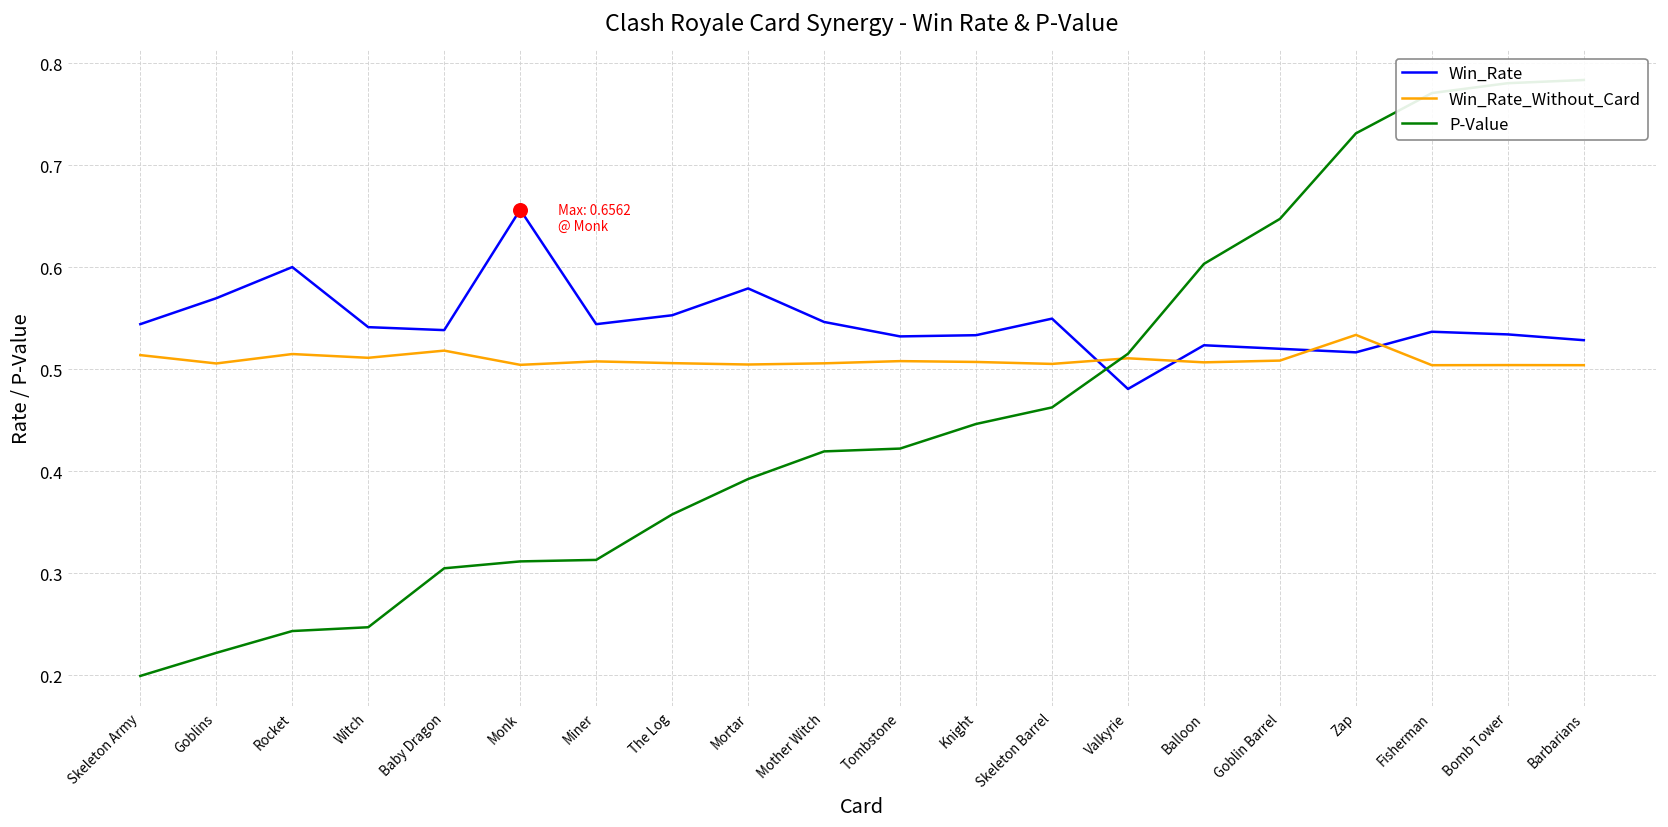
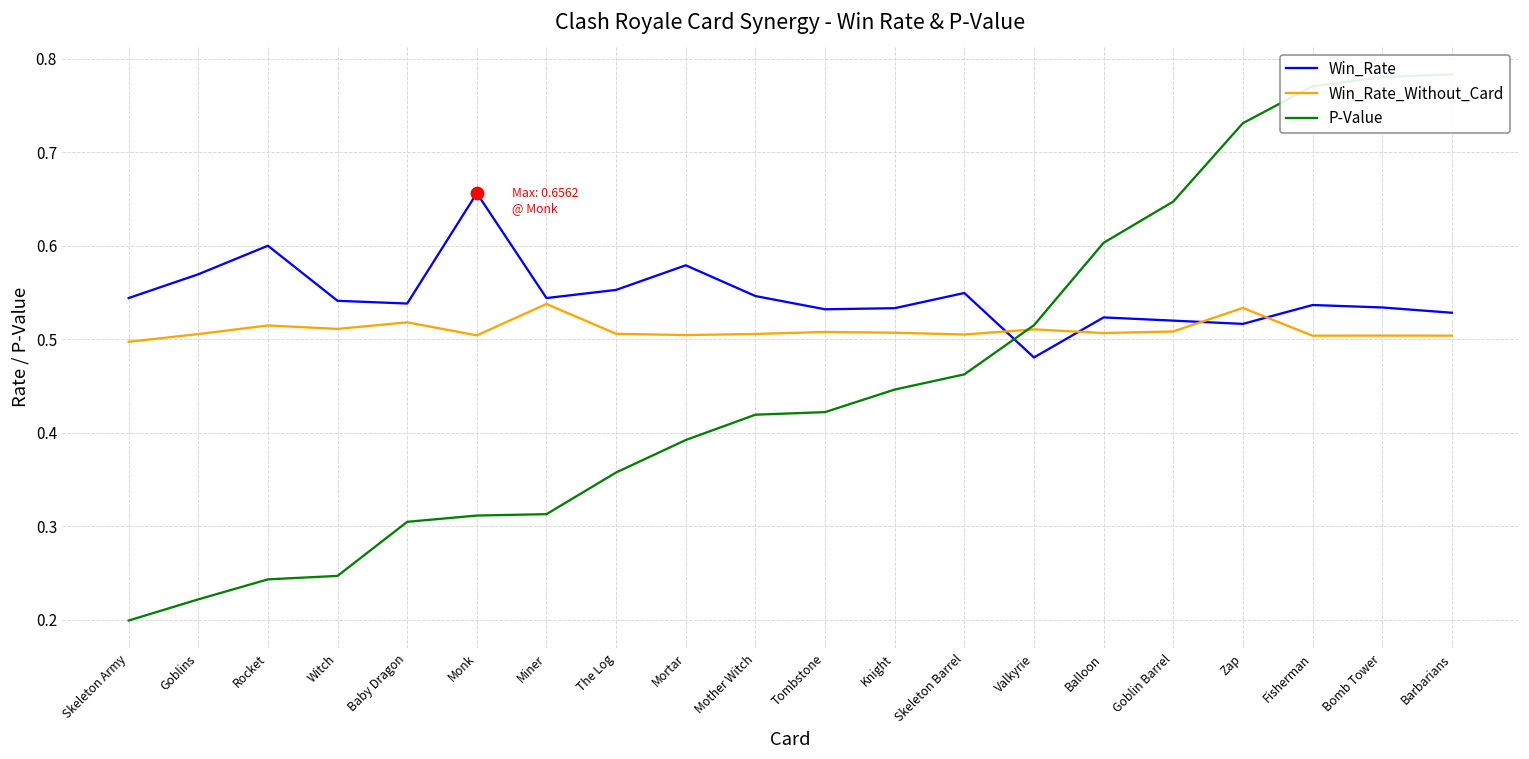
Win_Rate_Without_Card, Skeleton Army: 0.51 -> 0.50
Win_Rate_Without_Card, Miner: 0.51 -> 0.54
